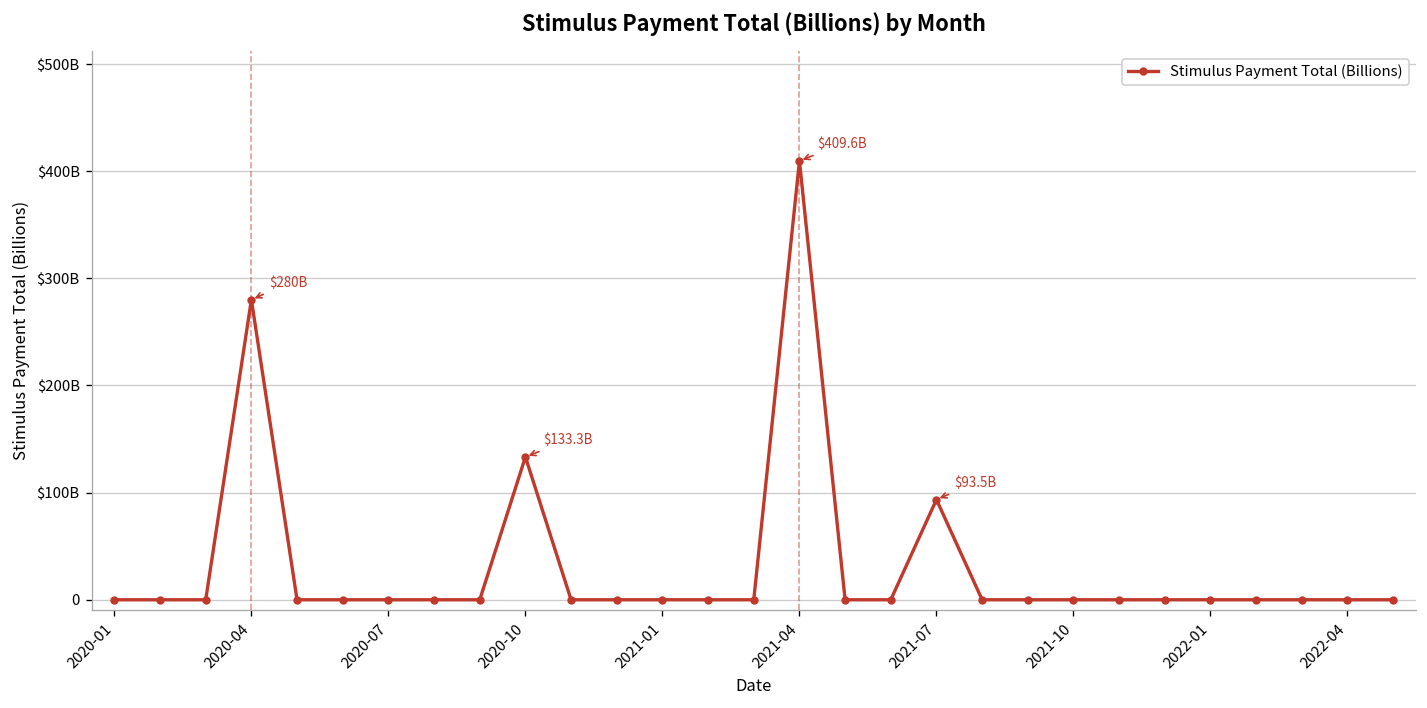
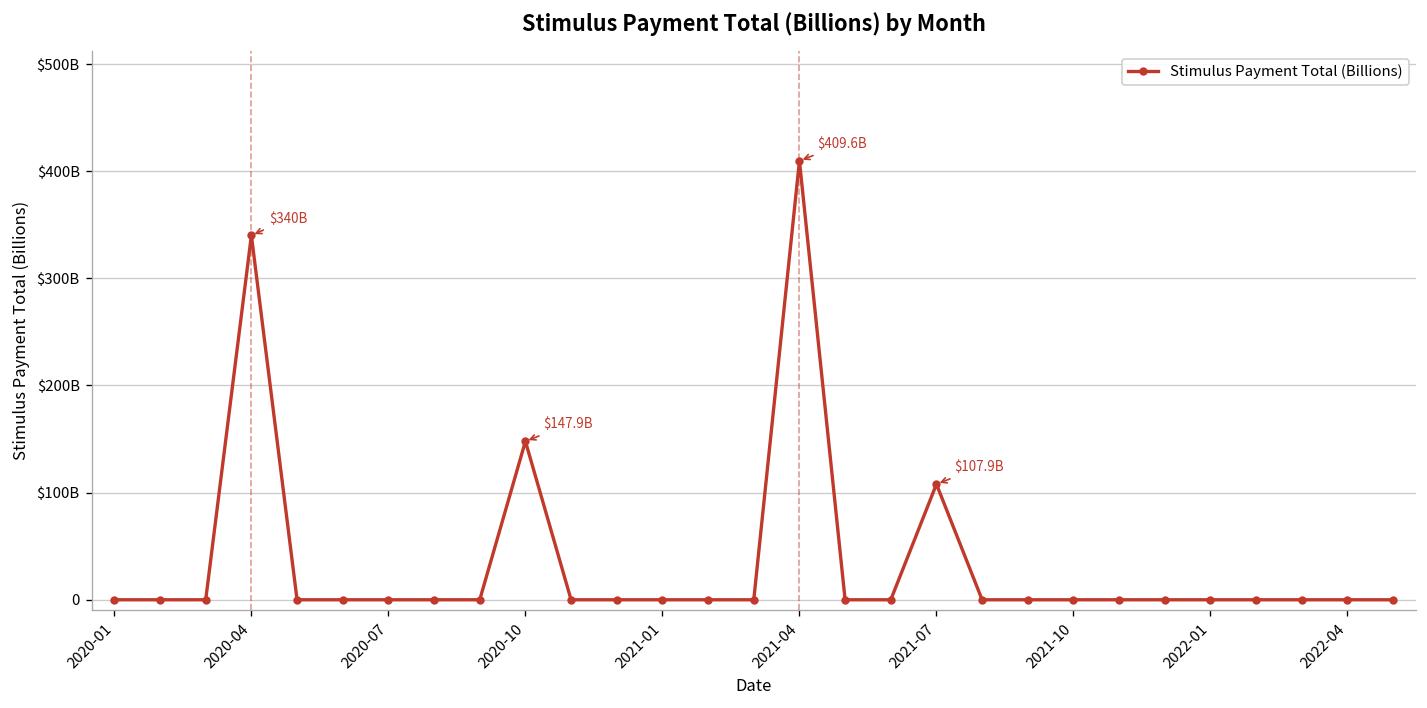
2020-04: $280B -> $340B
2020-10: $133.3B -> $147.9B
2021-07: $93.5B -> $107.9B
